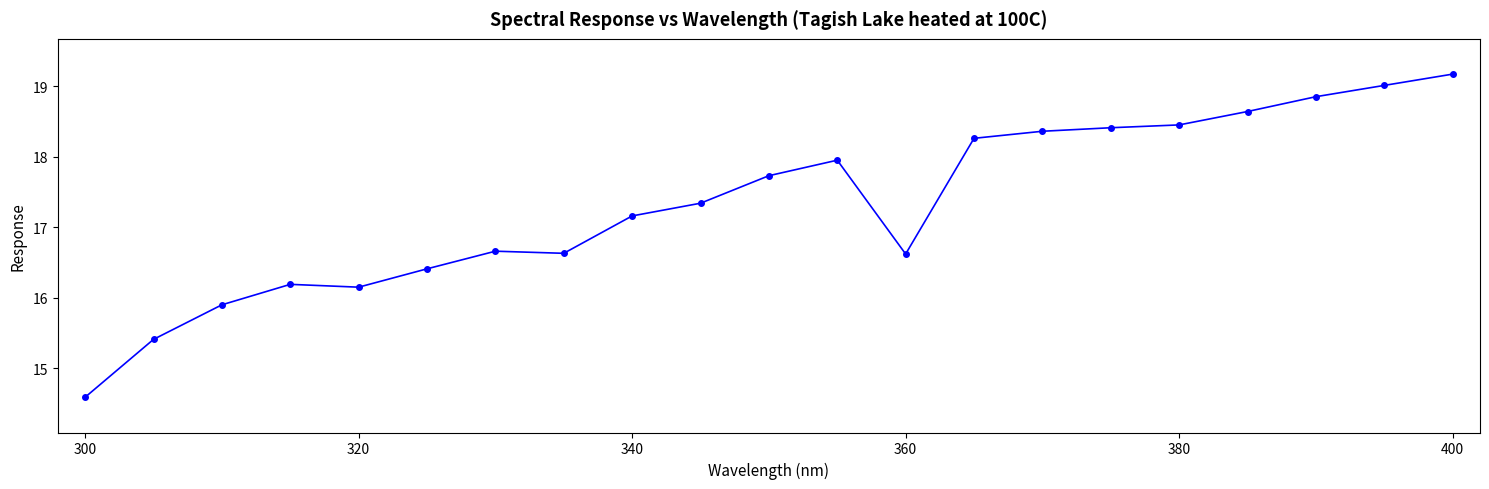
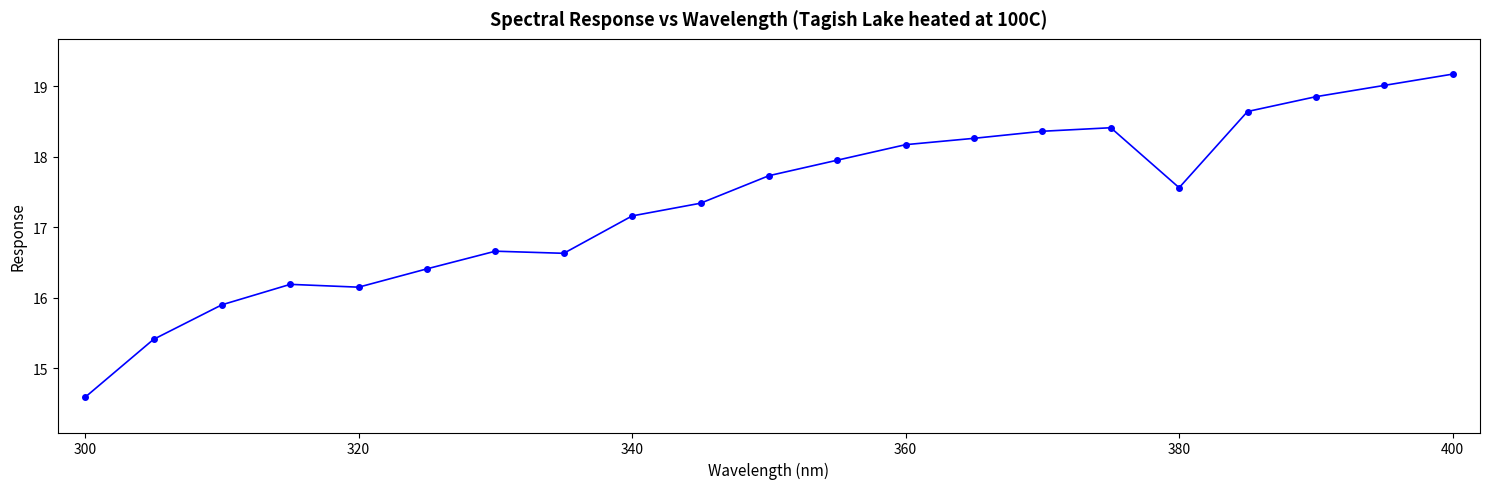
360: 16.6 -> 18.2
380: 18.5 -> 17.6
